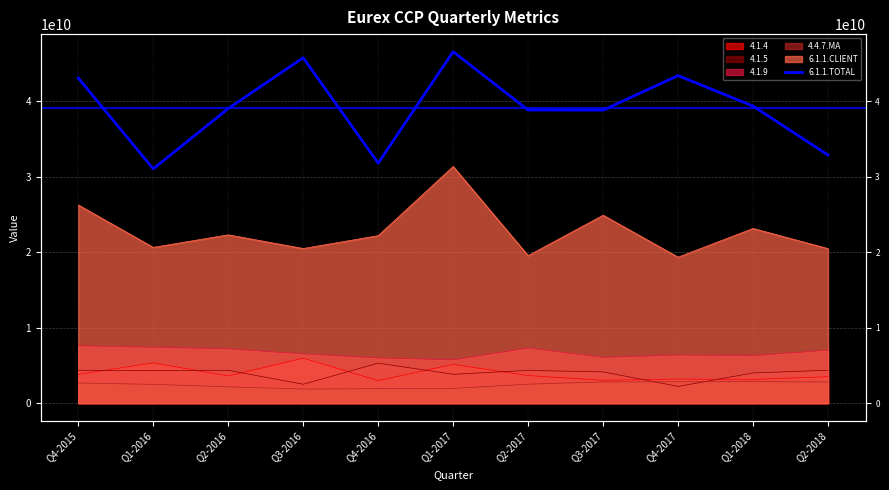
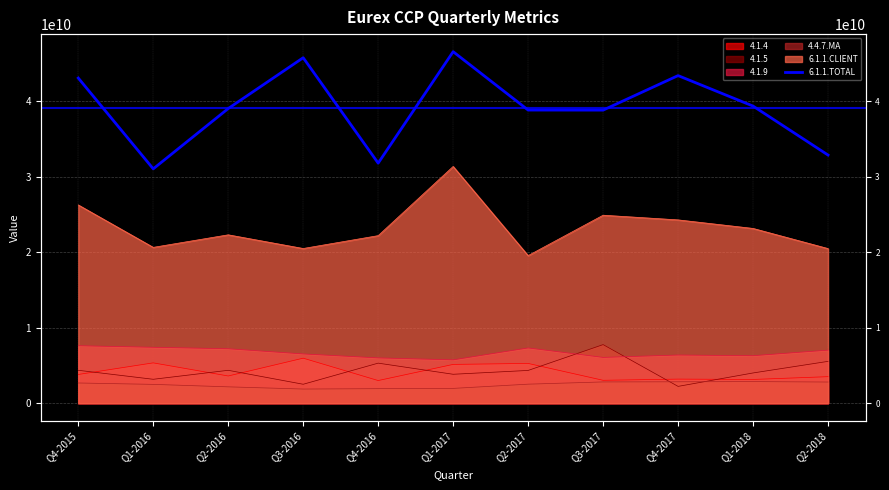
4.1.5, Q1-2016: 4000000000 -> 3000000000
4.1.4, Q2-2017: 4000000000 -> 5000000000
4.1.5, Q3-2017: 4000000000 -> 8000000000
6.1.1.CLIENT, Q4-2017: 19000000000 -> 24000000000
4.1.5, Q2-2018: 4000000000 -> 6000000000
